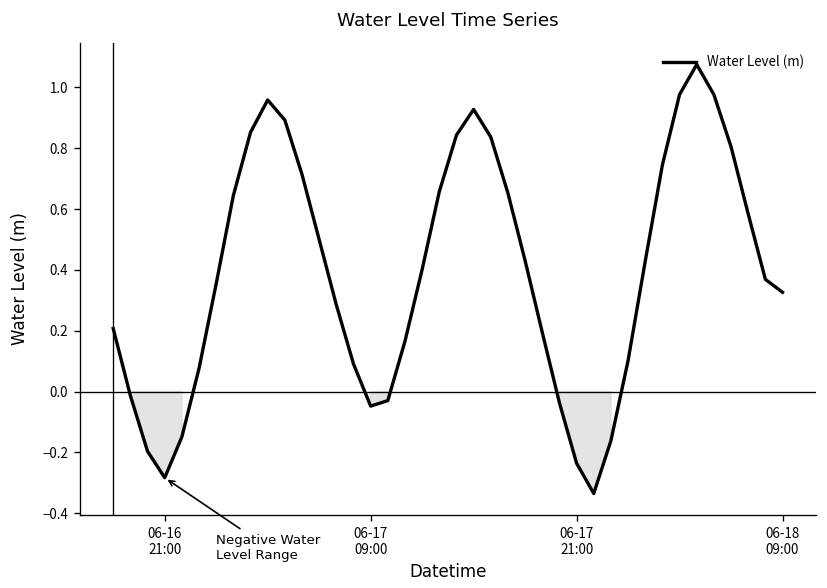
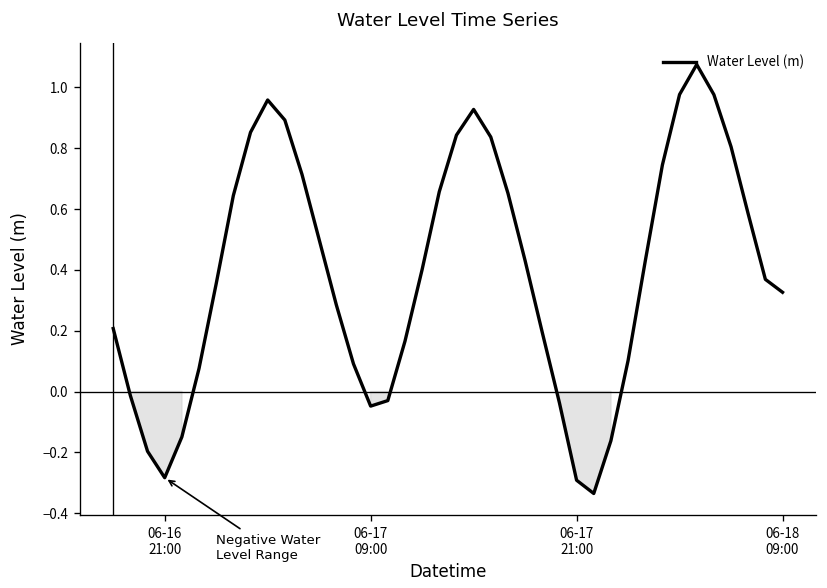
06-17 21:00: -0.24 -> -0.29
